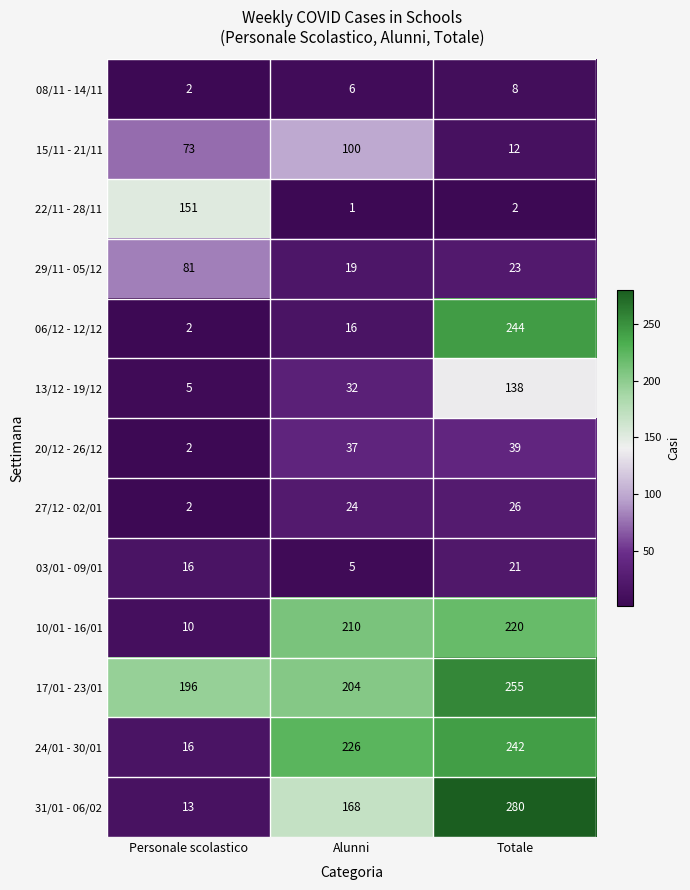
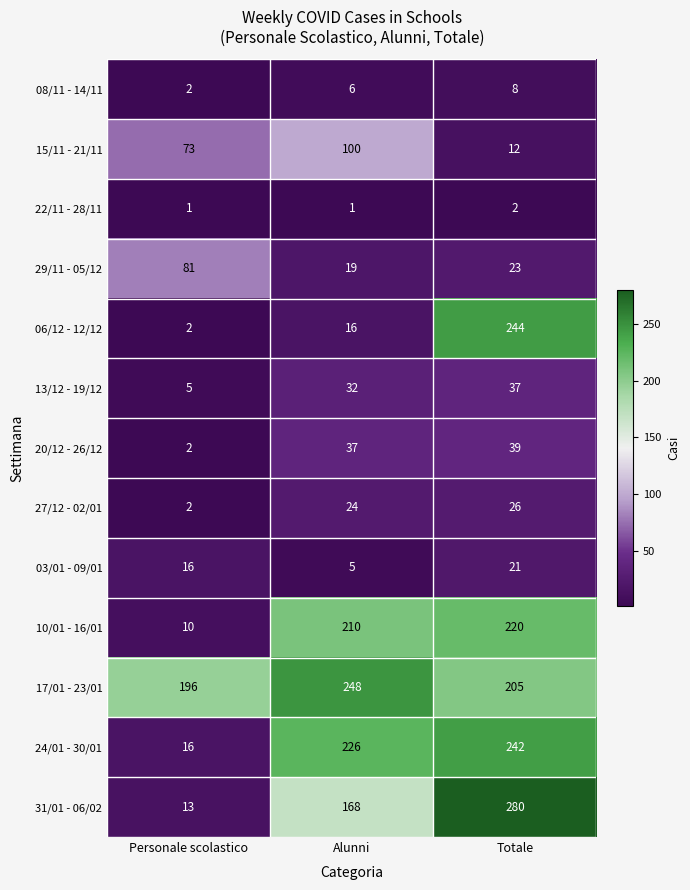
22/11 - 28/11, Personale scolastico: 151 -> 1
13/12 - 19/12, Totale: 138 -> 37
17/01 - 23/01, Alunni: 204 -> 248
17/01 - 23/01, Totale: 255 -> 205
